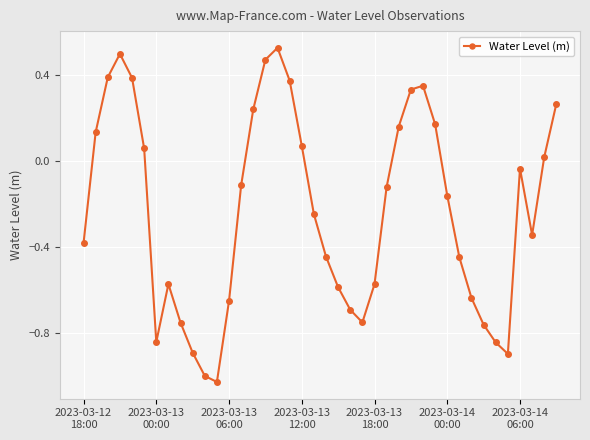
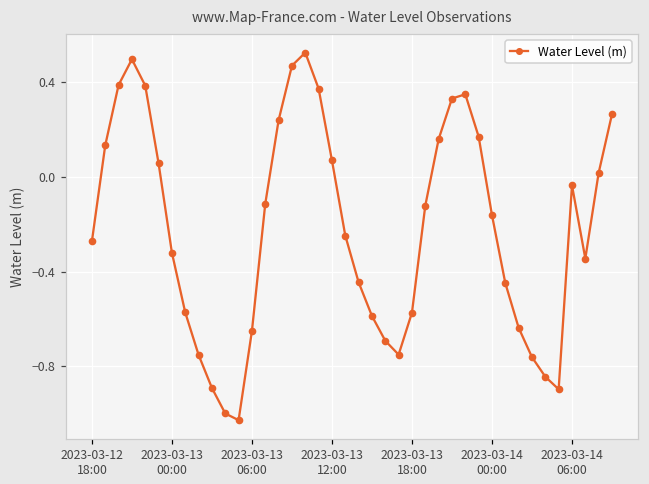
2023-03-12 18:00: -0.38 -> -0.27
2023-03-13 00:00: -0.84 -> -0.32
